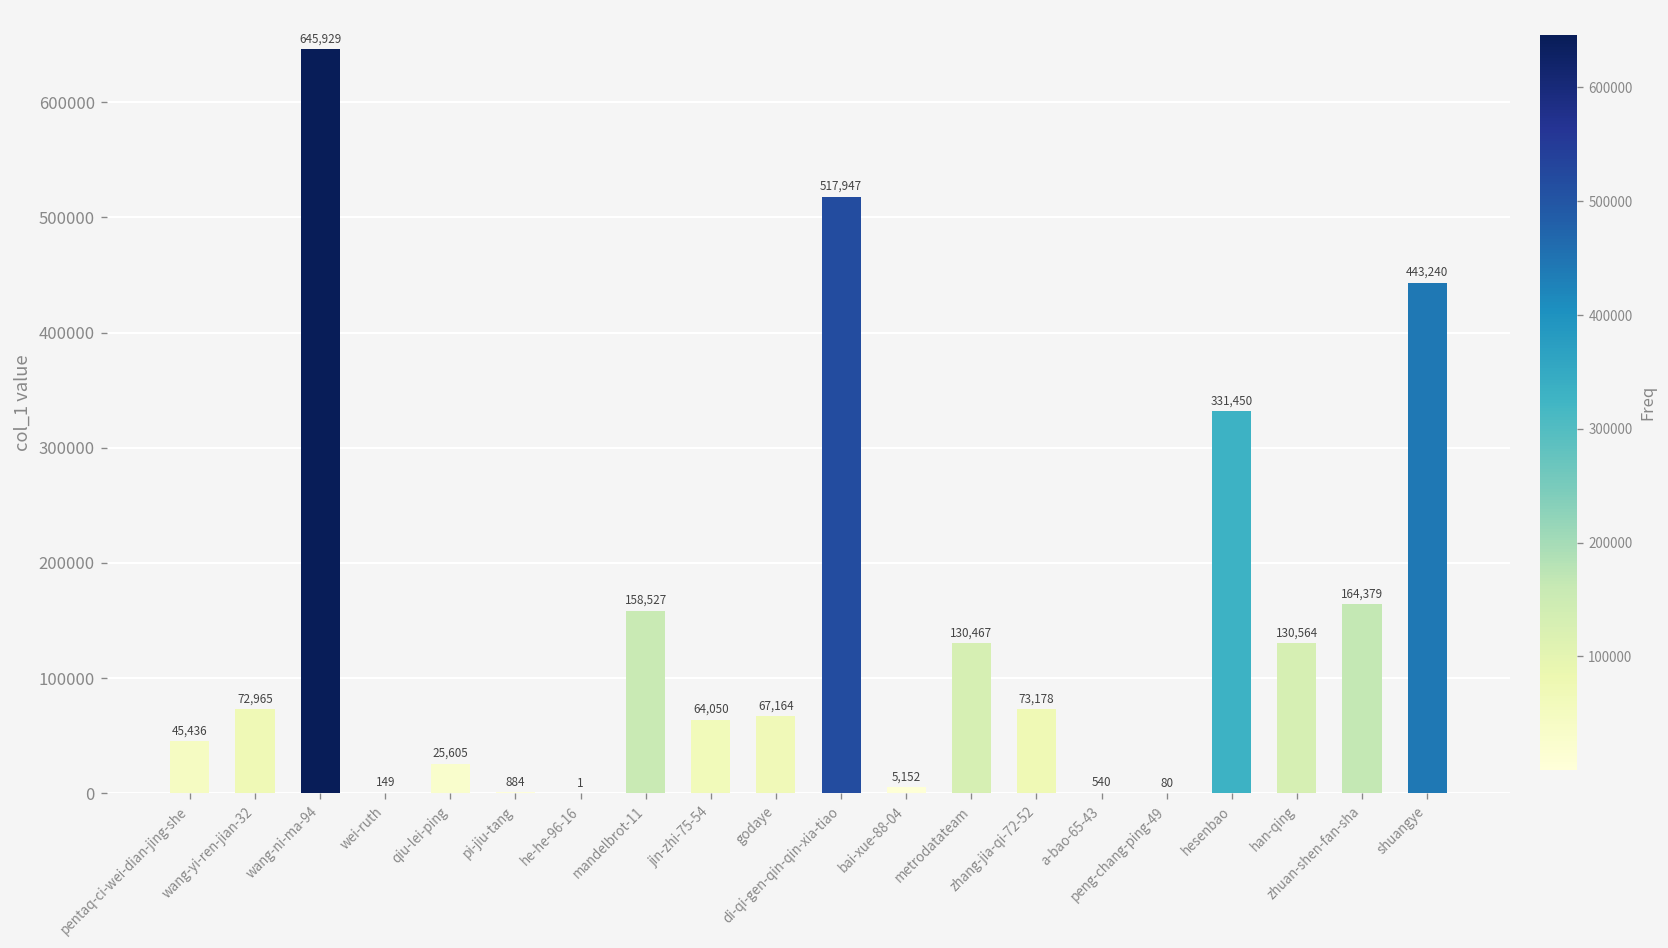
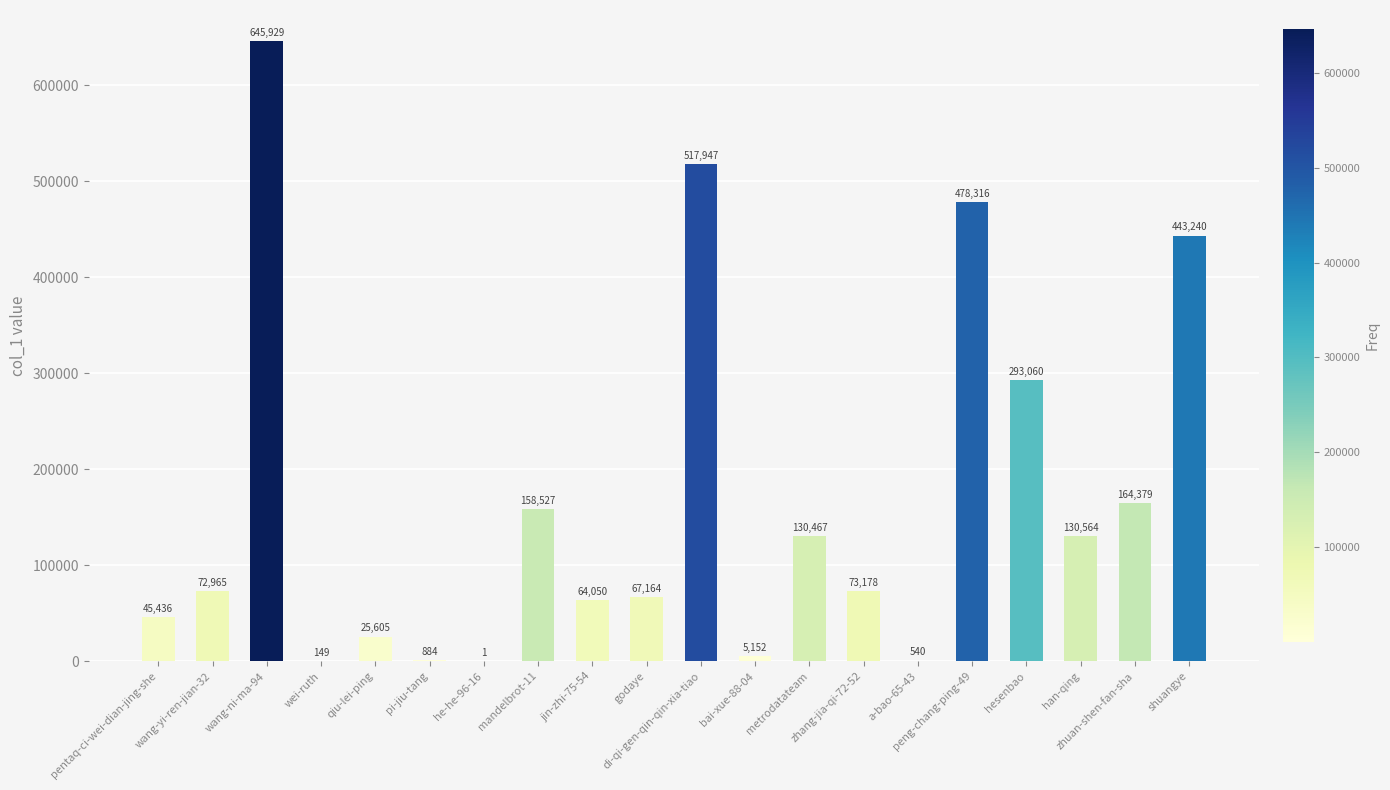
peng-chang-ping-49: 80 -> 478,316
hesenbao: 331,450 -> 293,060
